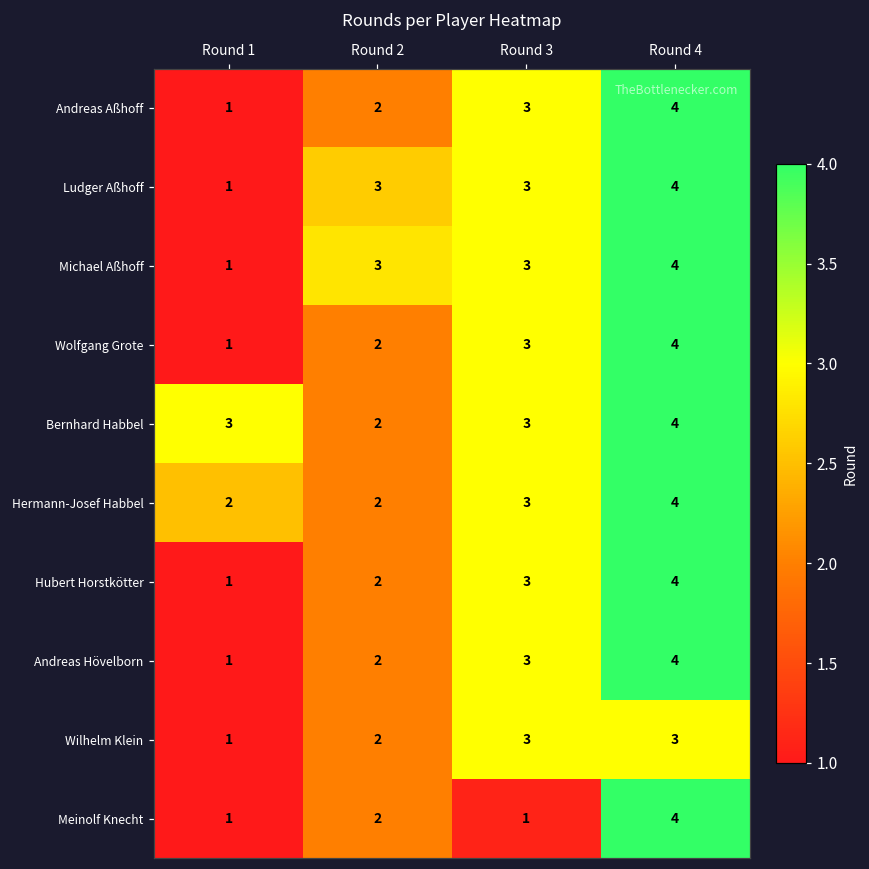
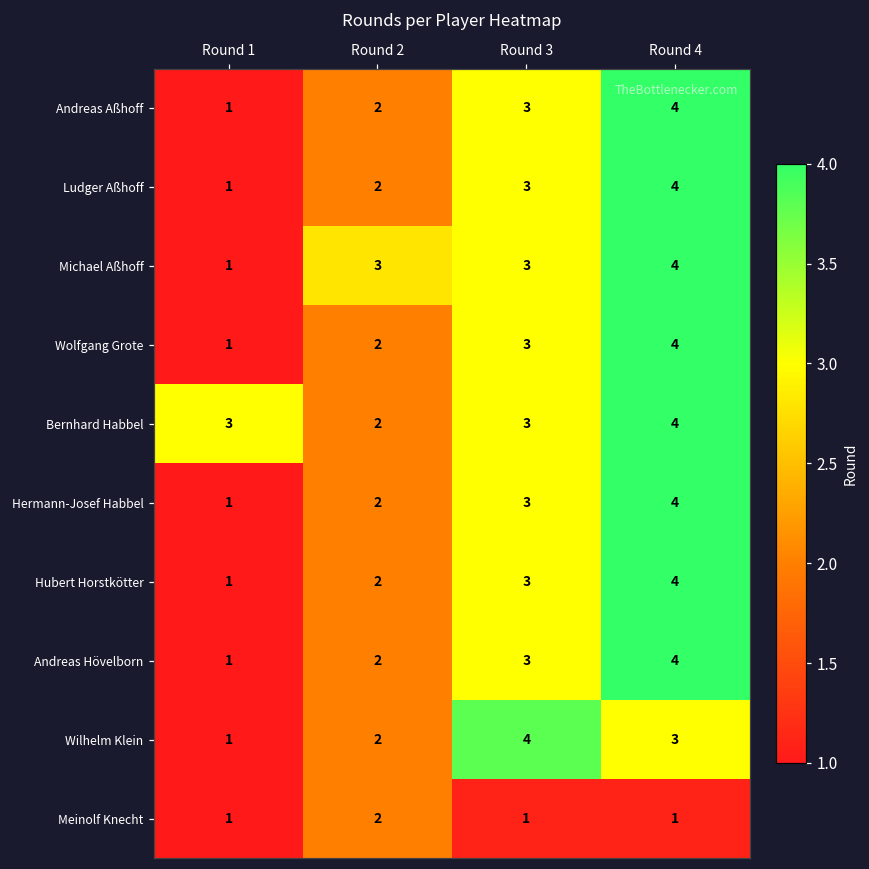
Ludger Aßhoff, Round 2: 3 -> 2
Hermann-Josef Habbel, Round 1: 2 -> 1
Wilhelm Klein, Round 3: 3 -> 4
Meinolf Knecht, Round 4: 4 -> 1
